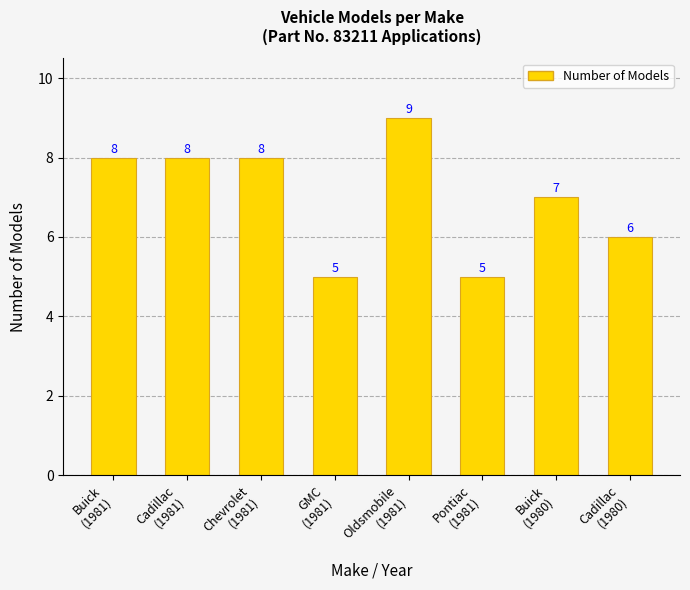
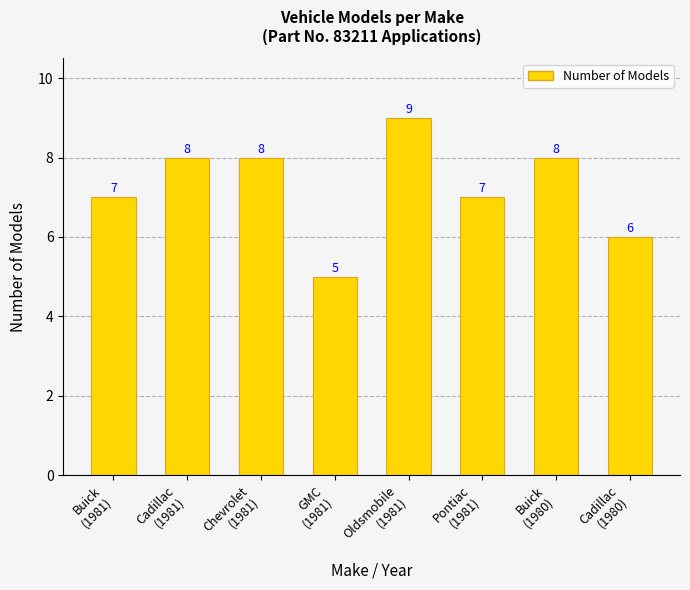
Buick (1981): 8 -> 7
Pontiac (1981): 5 -> 7
Buick (1980): 7 -> 8
